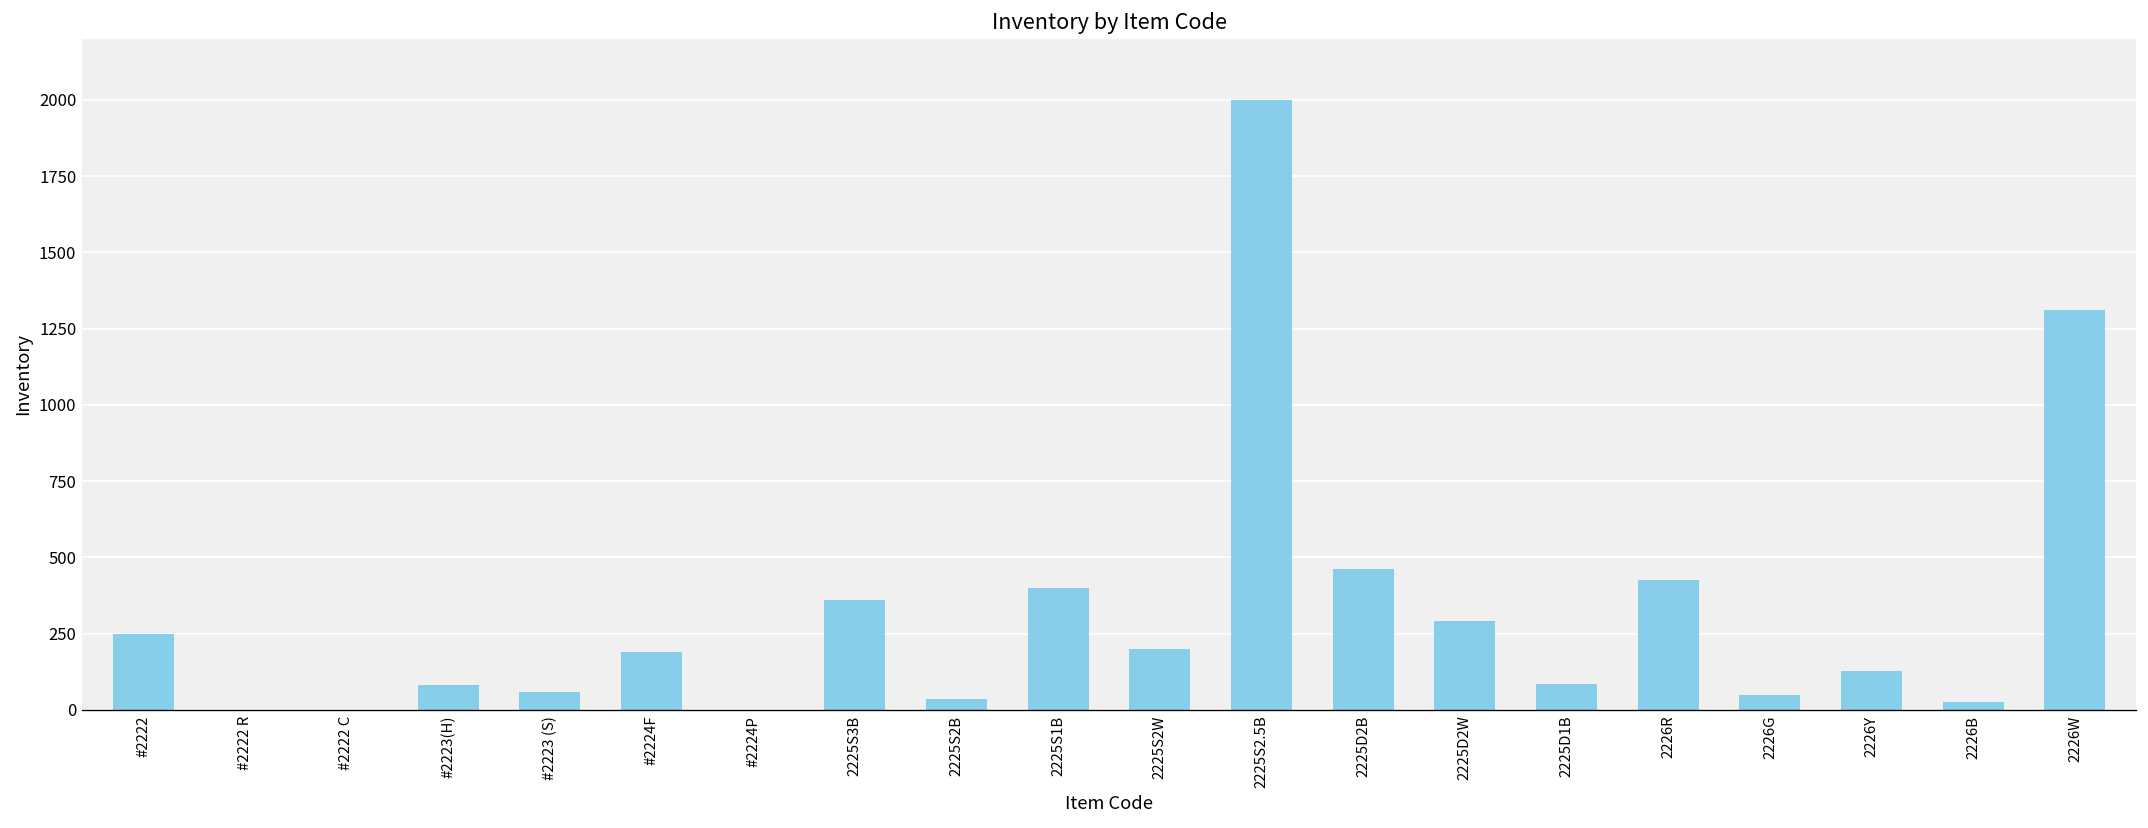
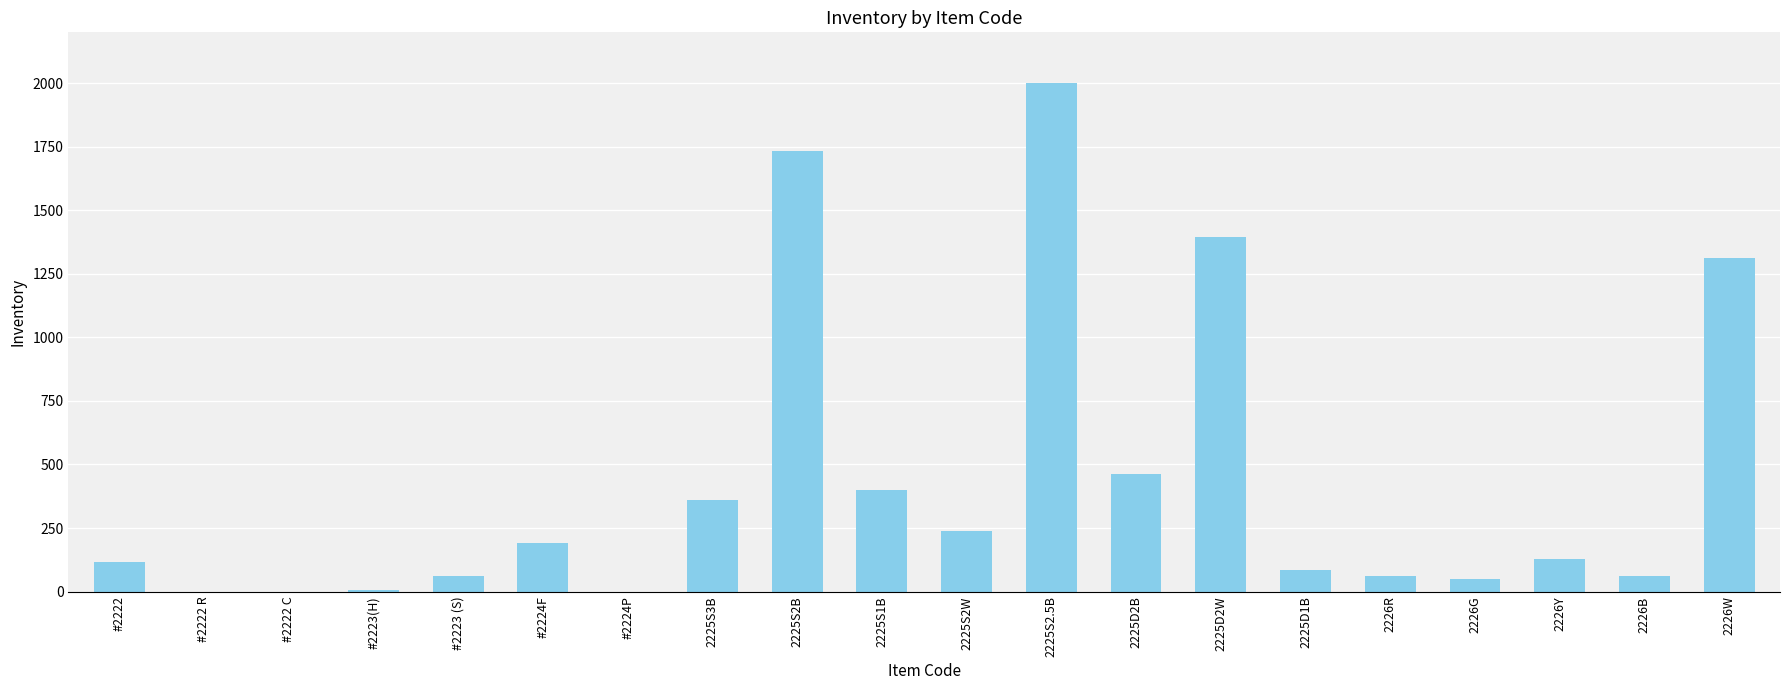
#2222: 250 -> 120
#2223(H): 80 -> 10
2225S2B: 40 -> 1740
2225S2W: 200 -> 240
2225D2W: 290 -> 1390
2226R: 430 -> 60
2226B: 30 -> 60
